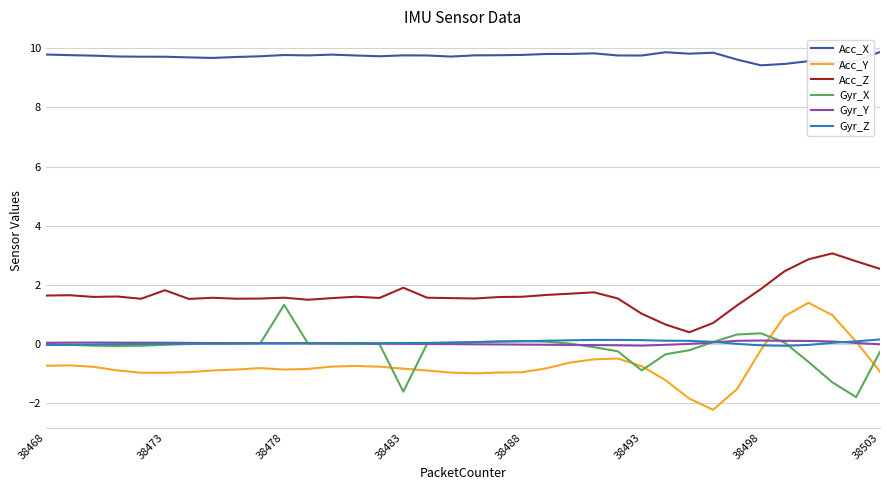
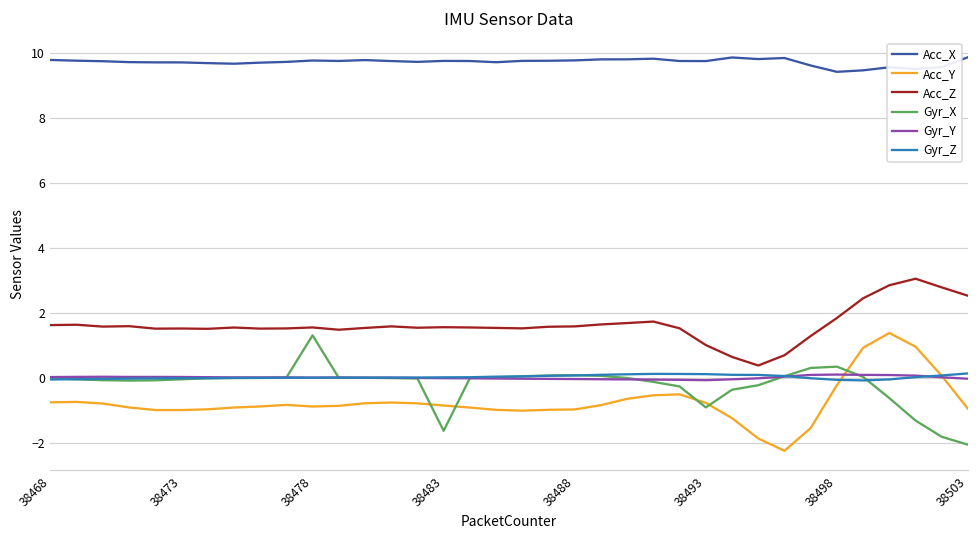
Acc_Z, 38473: 1.8 -> 1.5
Acc_Z, 38483: 1.9 -> 1.6
Gyr_X, 38503: -0.3 -> -2.0
